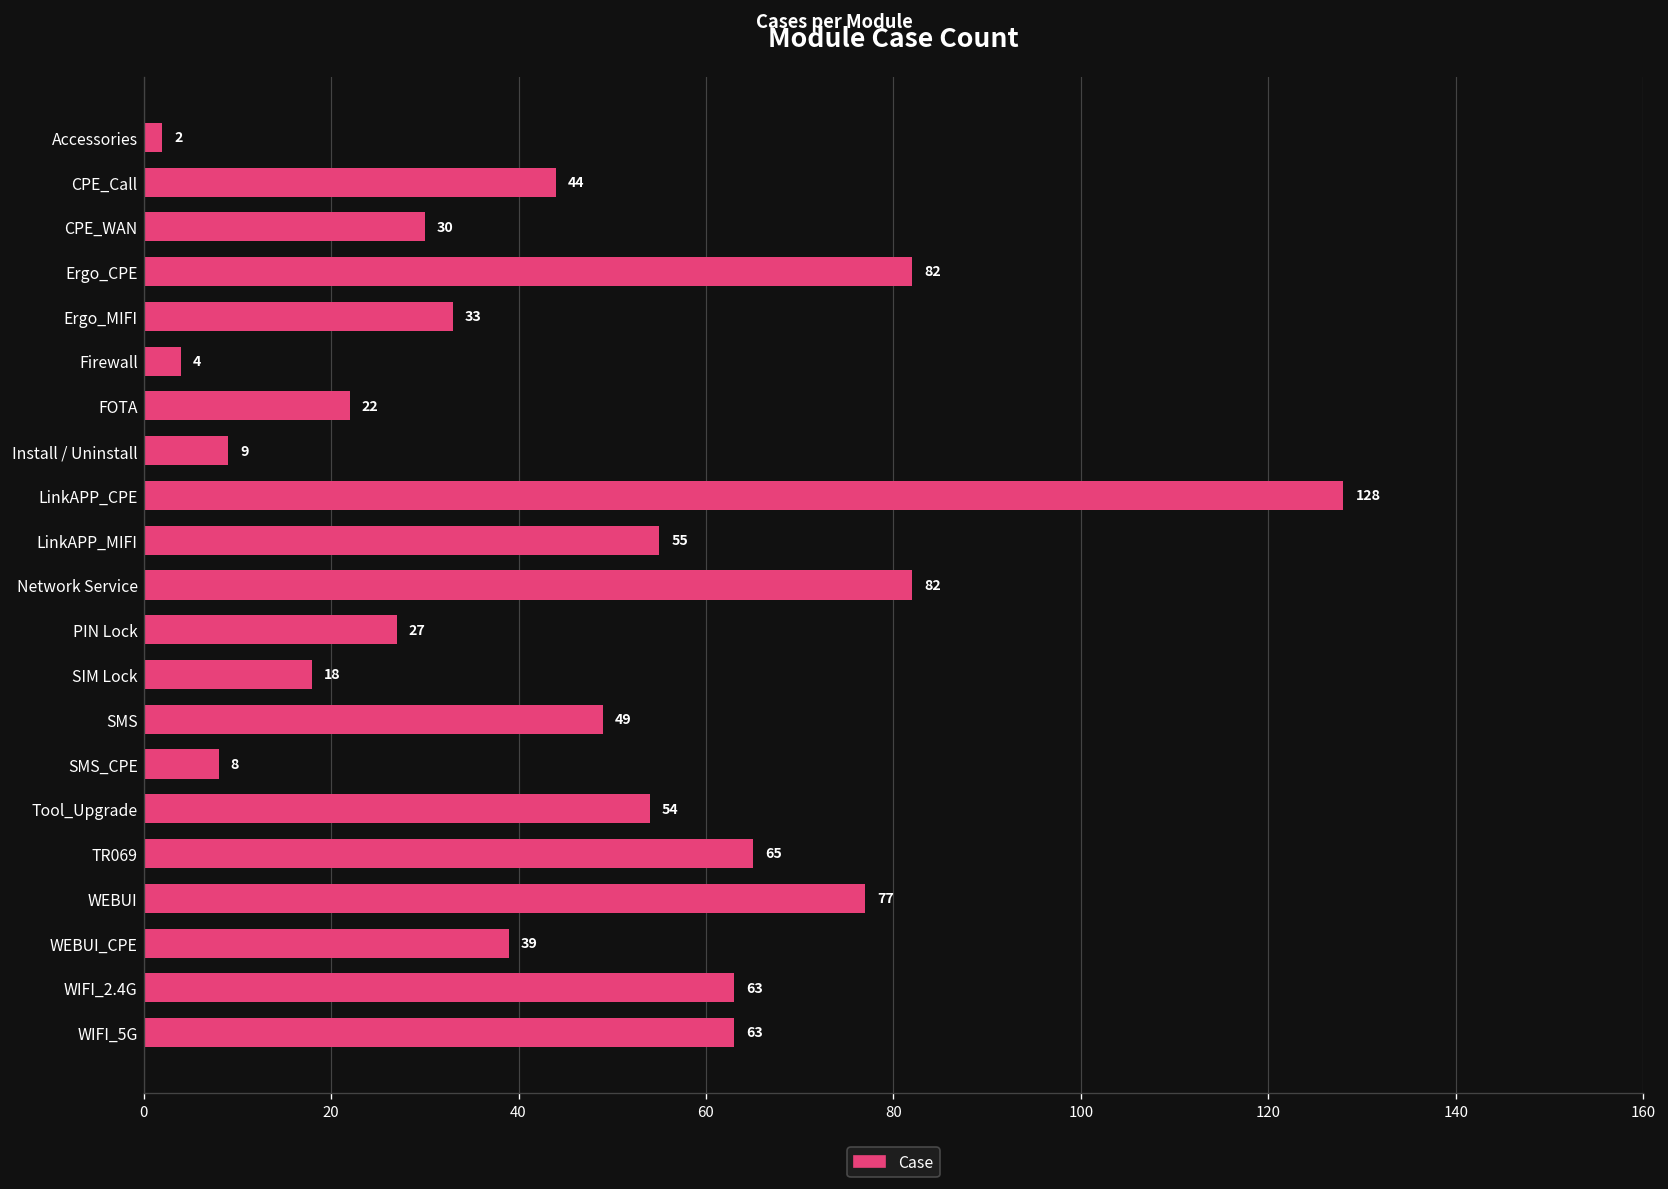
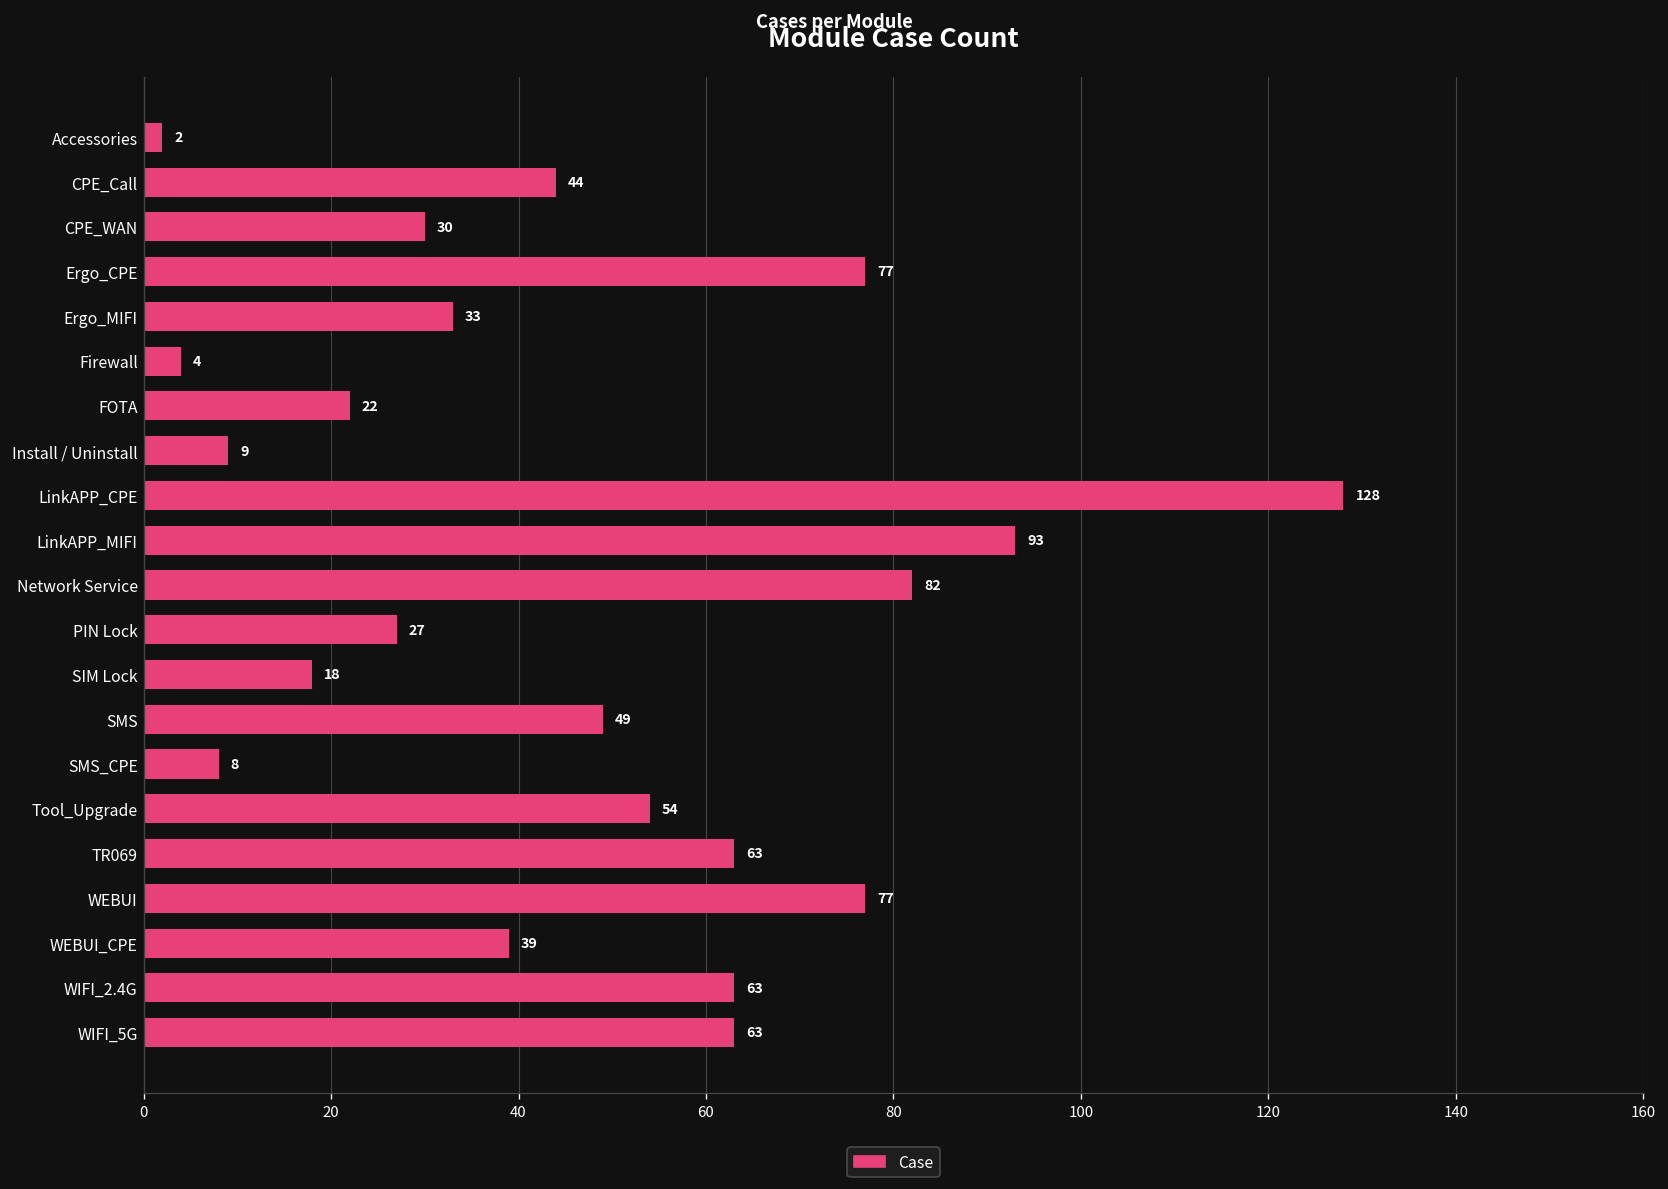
Ergo_CPE: 82 -> 77
LinkAPP_MIFI: 55 -> 93
TR069: 65 -> 63
